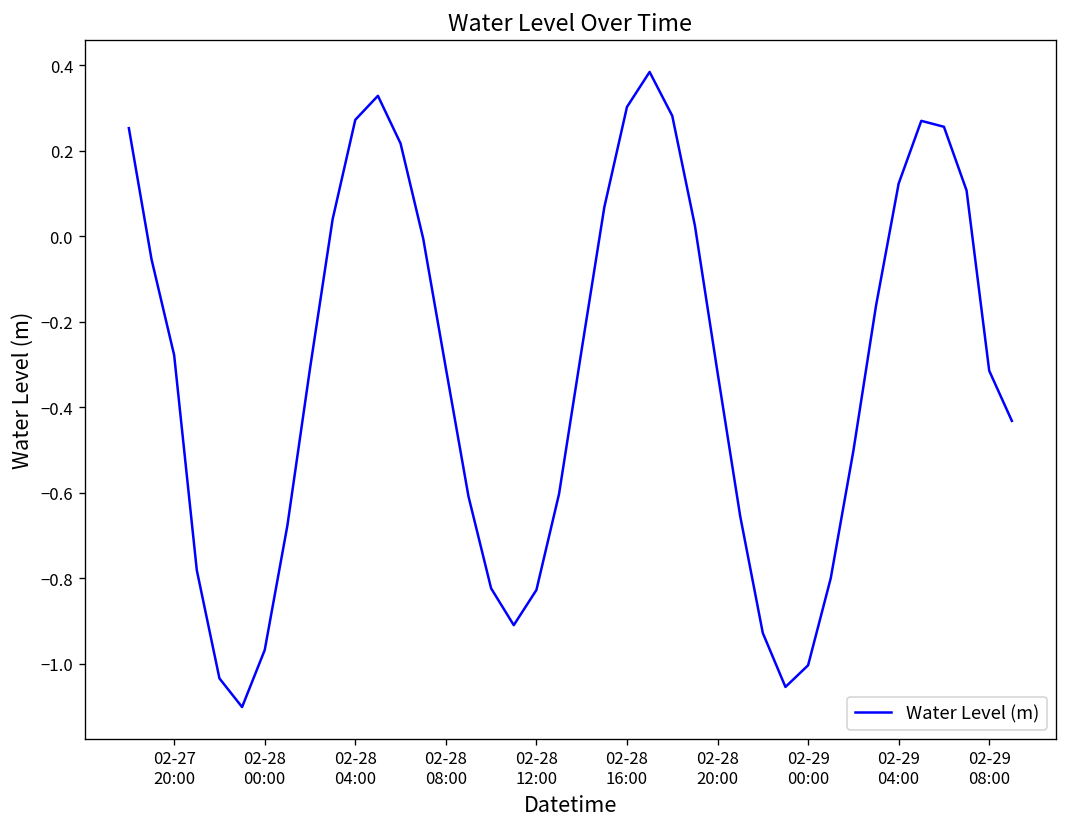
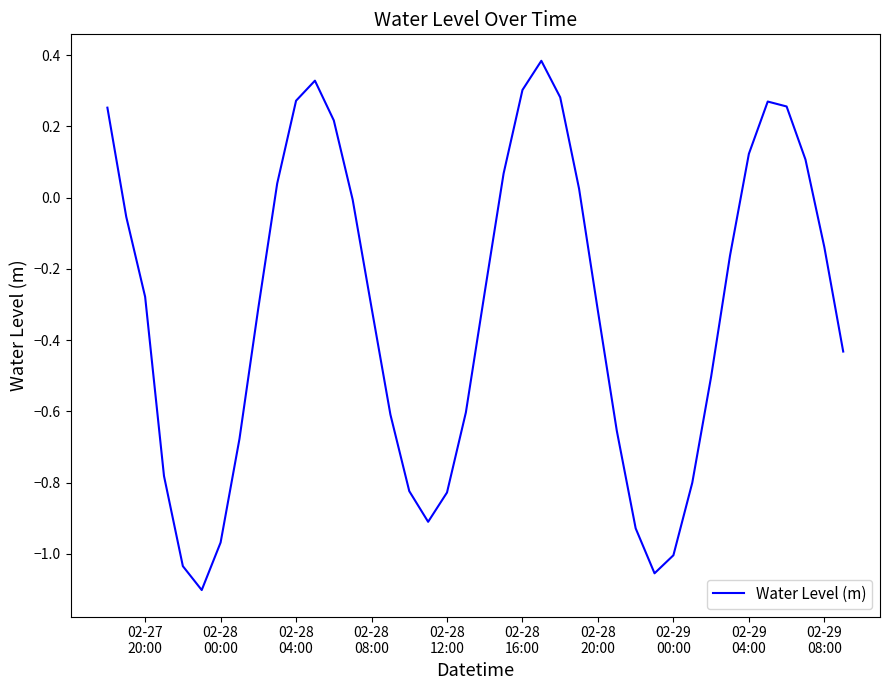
02-29 08:00: -0.31 -> -0.14
